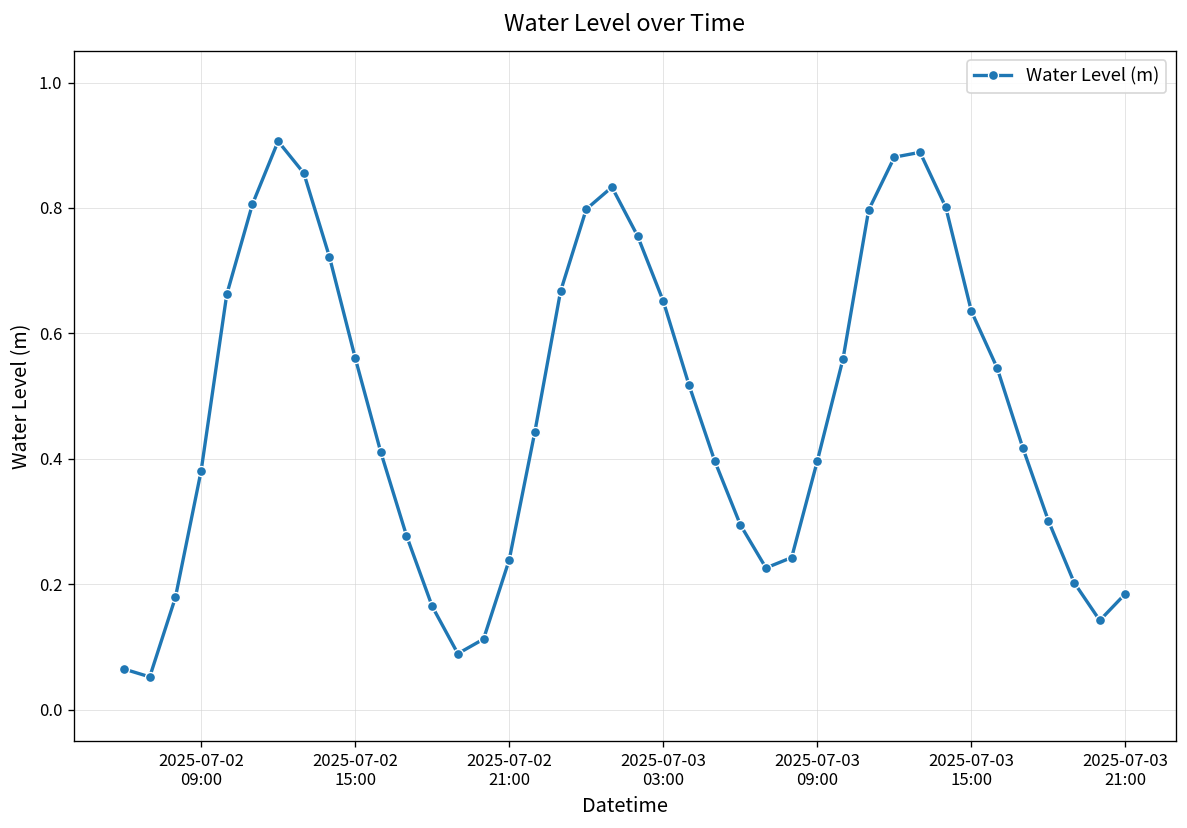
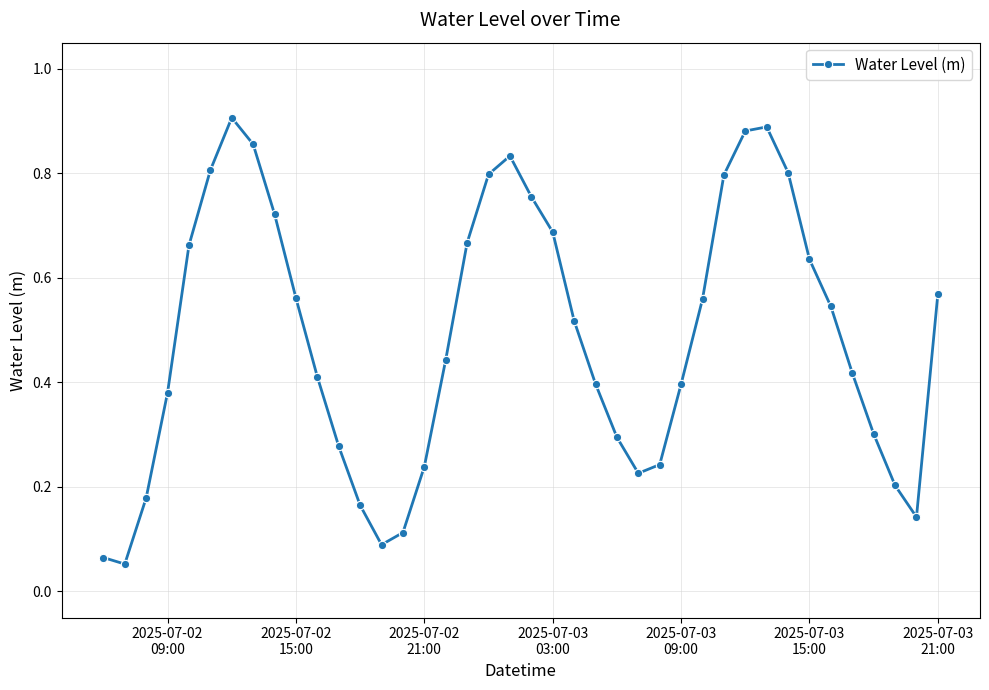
2025-07-03 03:00: 0.65 -> 0.69
2025-07-03 21:00: 0.19 -> 0.57
